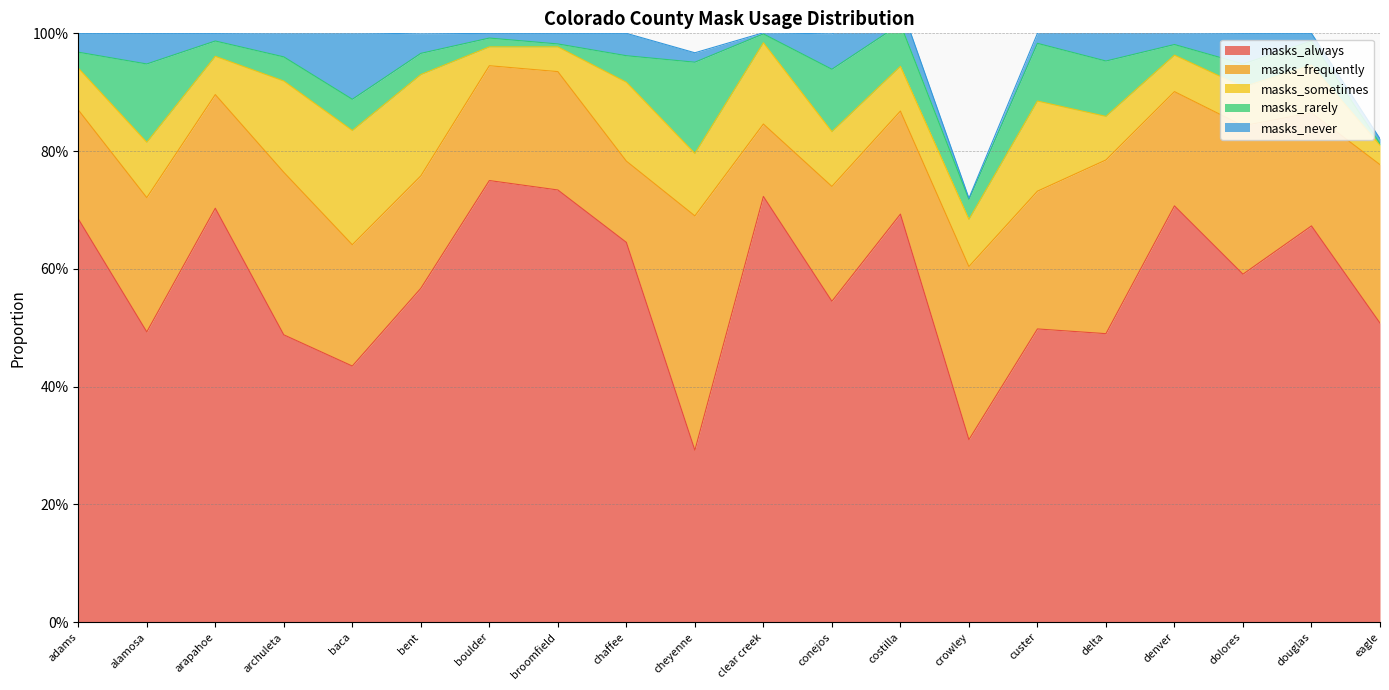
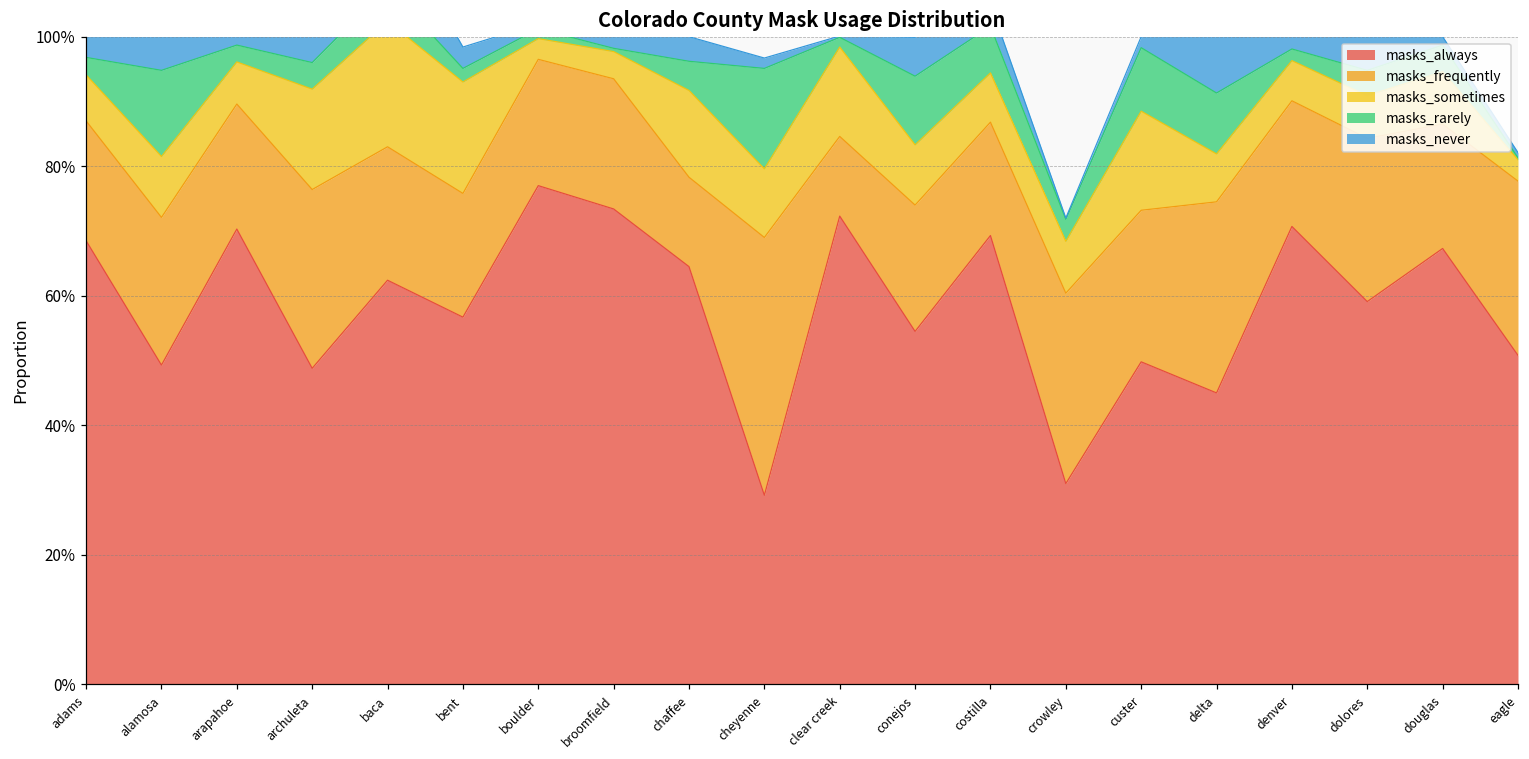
masks_always, baca: 44% -> 62%
masks_rarely, bent: 4% -> 2%
masks_always, boulder: 75% -> 77%
masks_always, delta: 49% -> 45%
